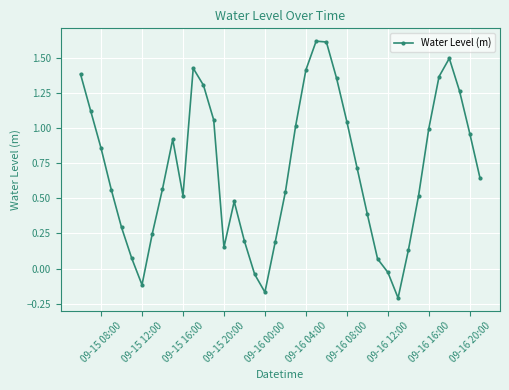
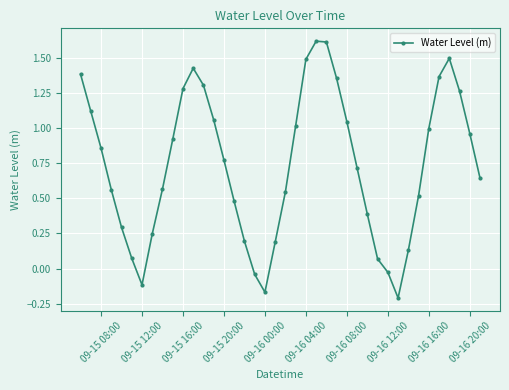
09-15 16:00: 0.52 -> 1.28
09-15 20:00: 0.15 -> 0.77
09-16 04:00: 1.41 -> 1.49
